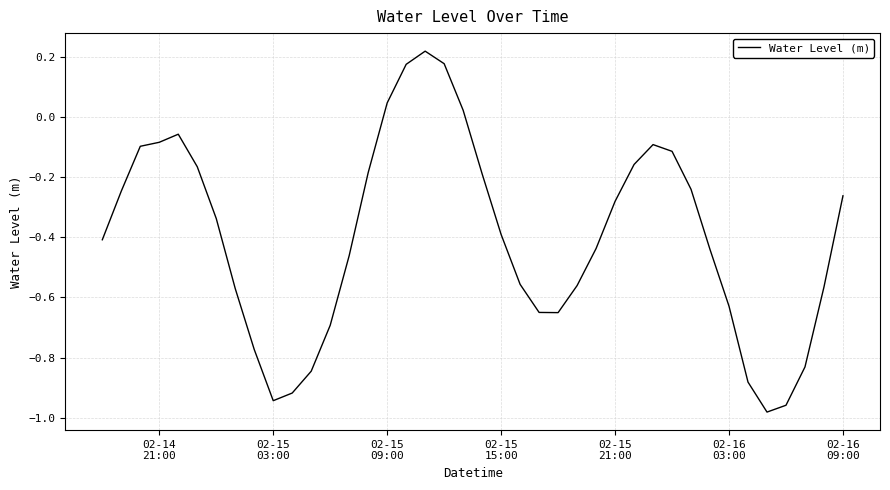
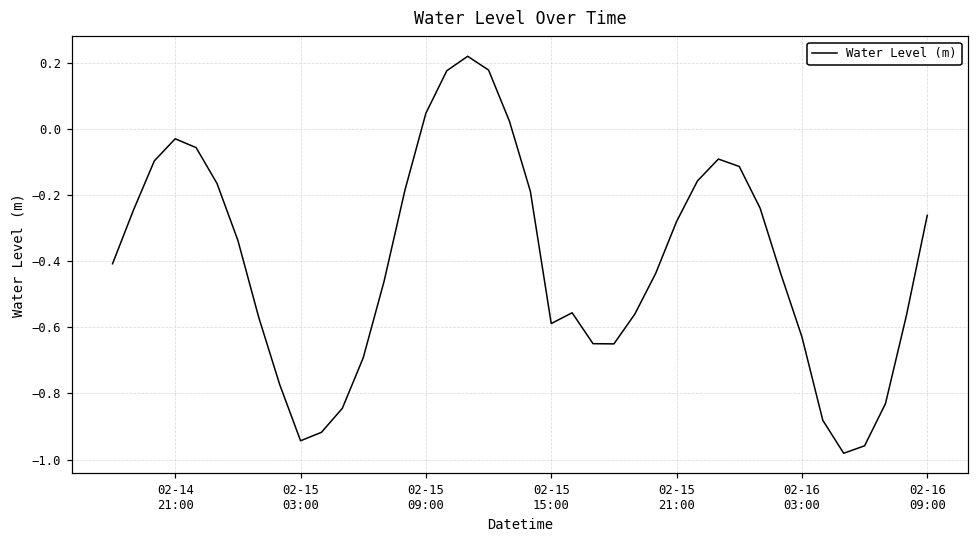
02-14 21:00: -0.08 -> -0.03
02-15 15:00: -0.39 -> -0.59
